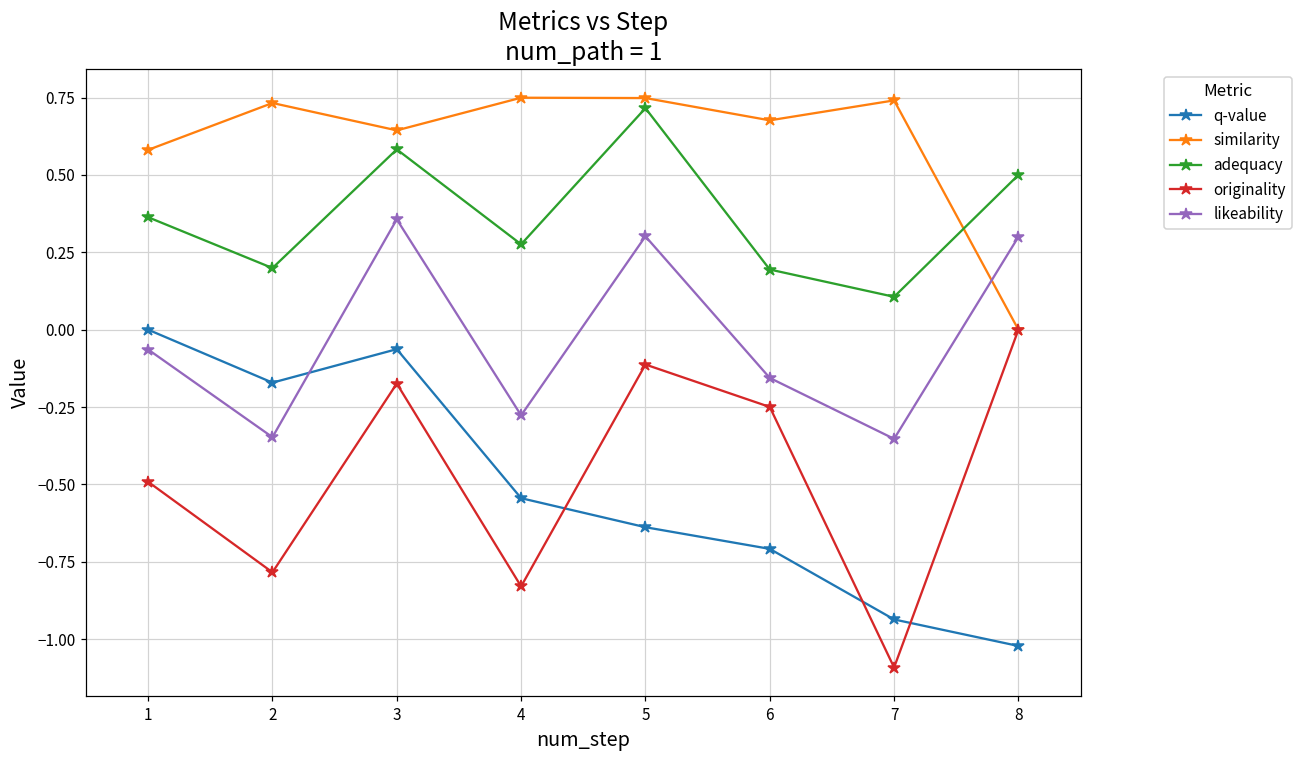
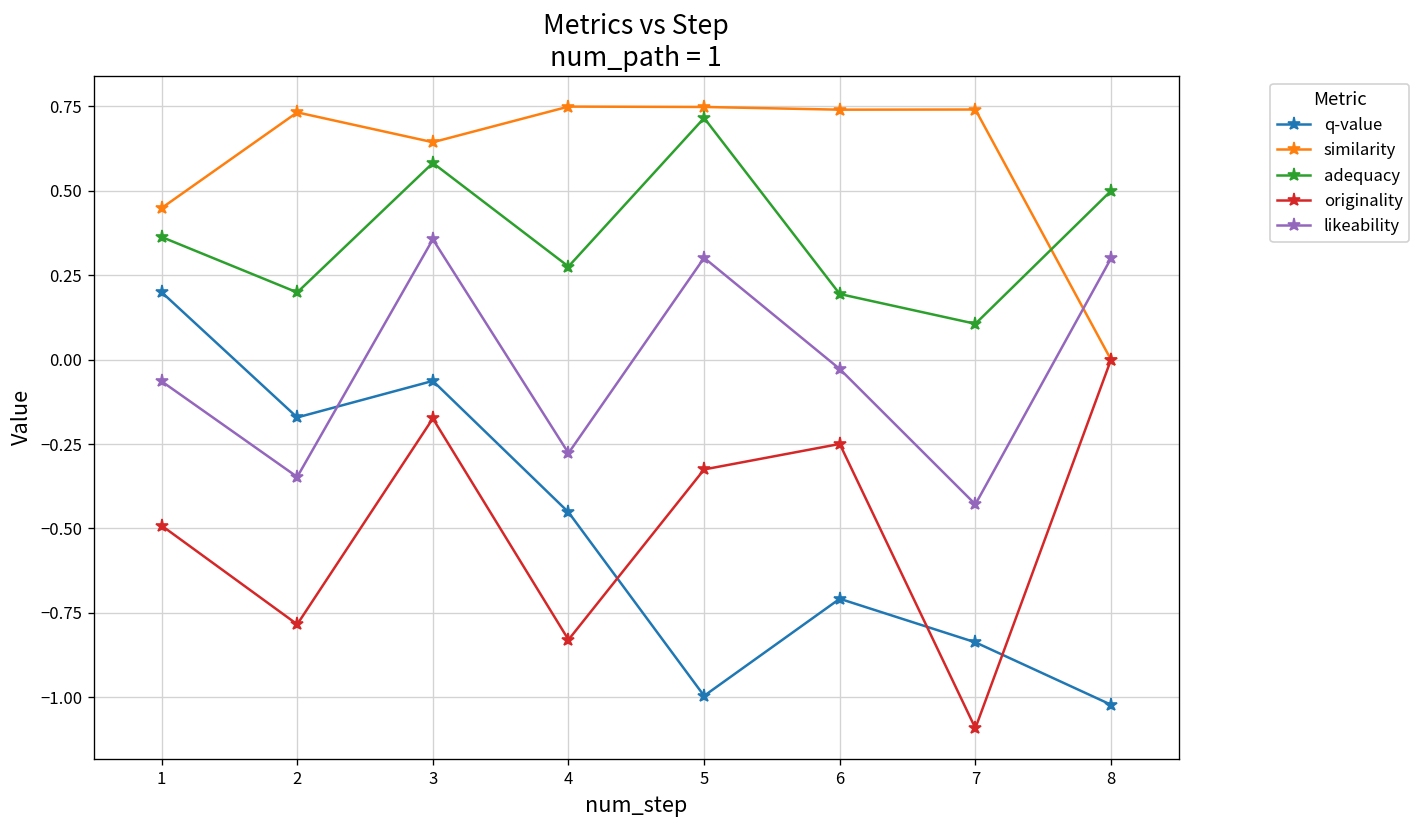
q-value, 1: 0.0 -> 0.2
similarity, 1: 0.58 -> 0.45
q-value, 4: -0.54 -> -0.45
q-value, 5: -0.64 -> -1.00
originality, 5: -0.11 -> -0.33
similarity, 6: 0.68 -> 0.74
likeability, 6: -0.16 -> -0.03
q-value, 7: -0.94 -> -0.84
likeability, 7: -0.35 -> -0.43
